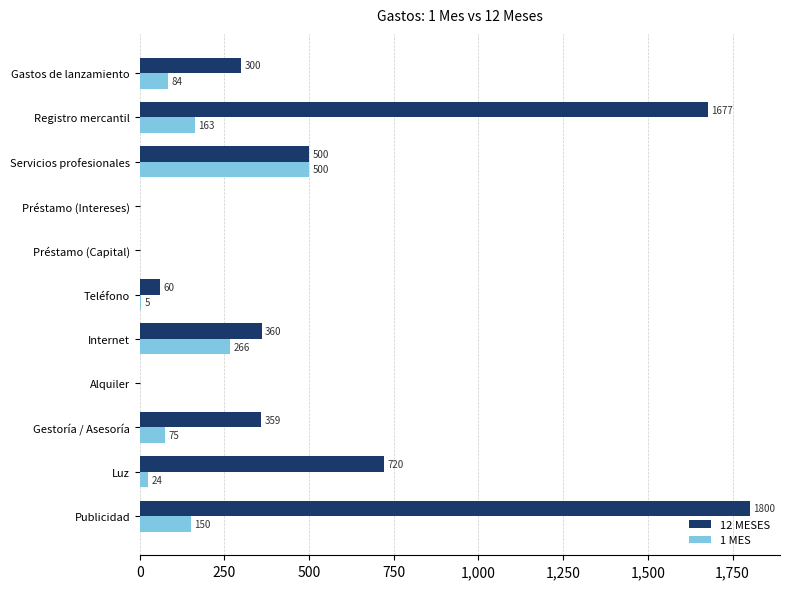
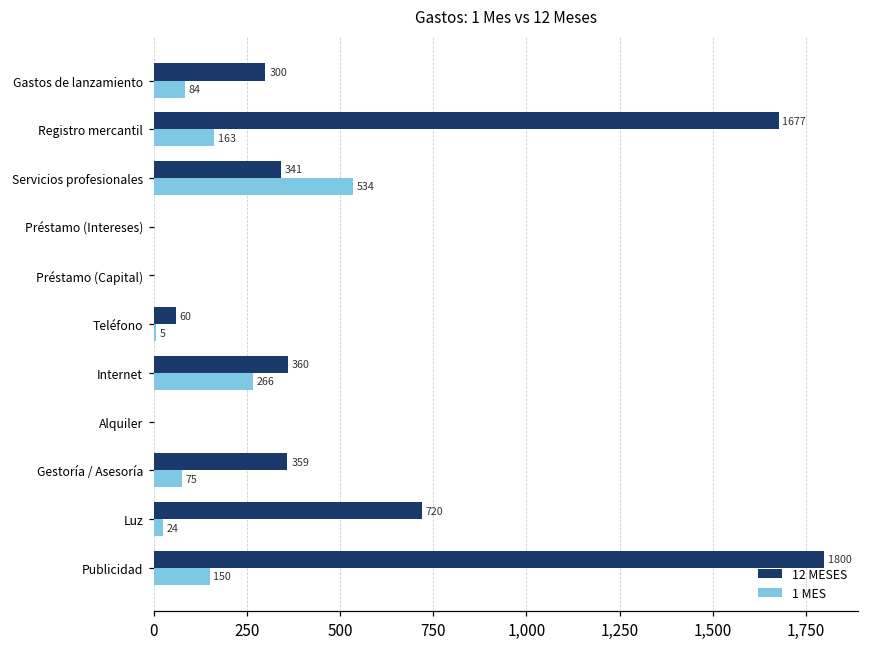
12 MESES, Servicios profesionales: 500 -> 341
1 MES, Servicios profesionales: 500 -> 534
